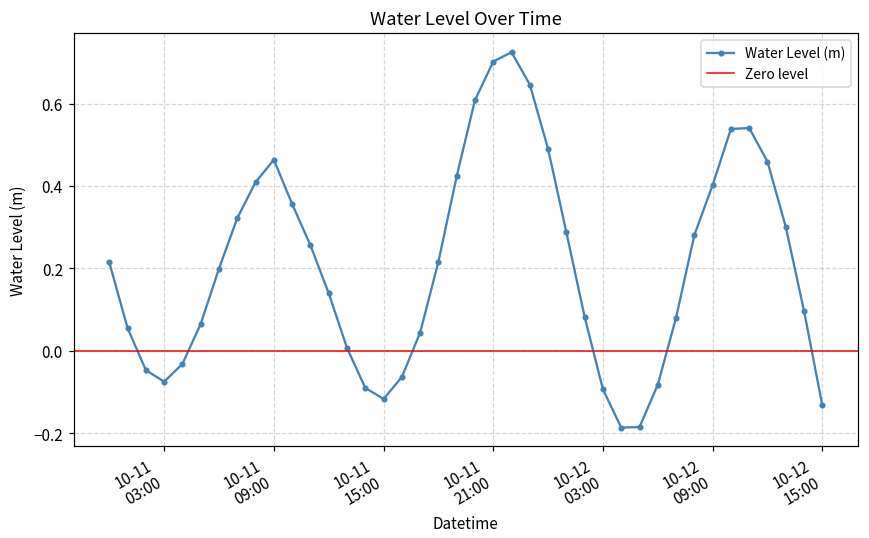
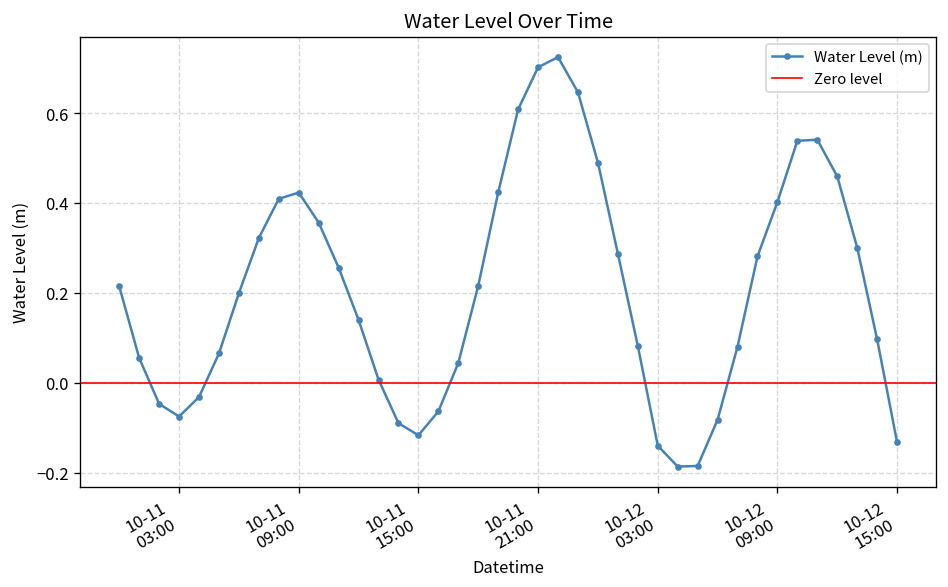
10-11 09:00: 0.46 -> 0.42
10-12 03:00: -0.09 -> -0.14
